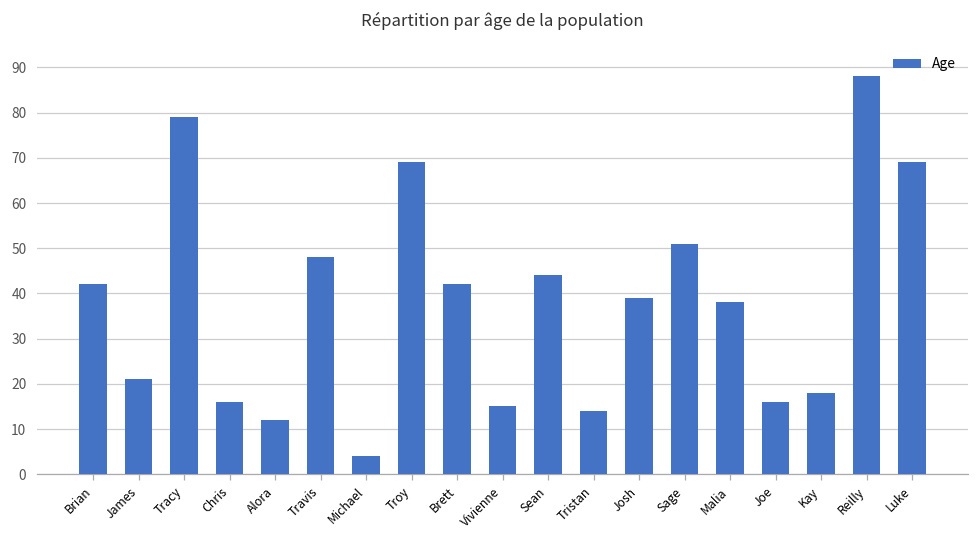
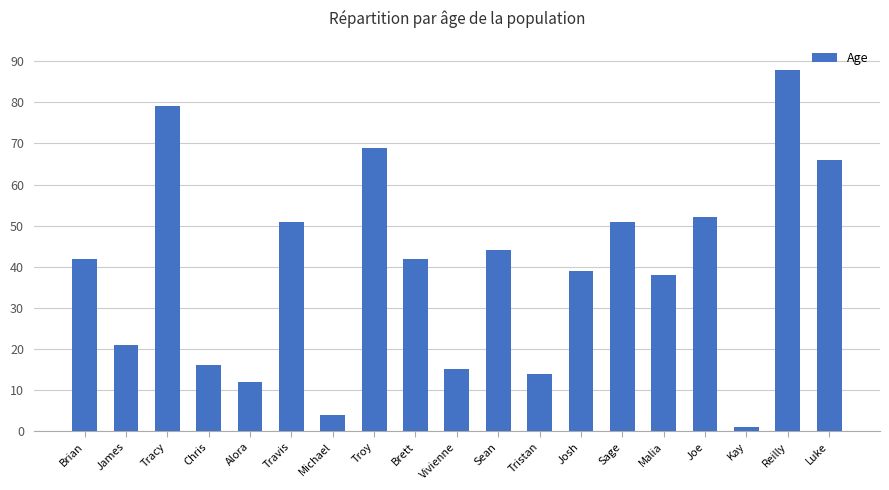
Travis: 48 -> 51
Joe: 16 -> 52
Kay: 18 -> 1
Luke: 69 -> 66
